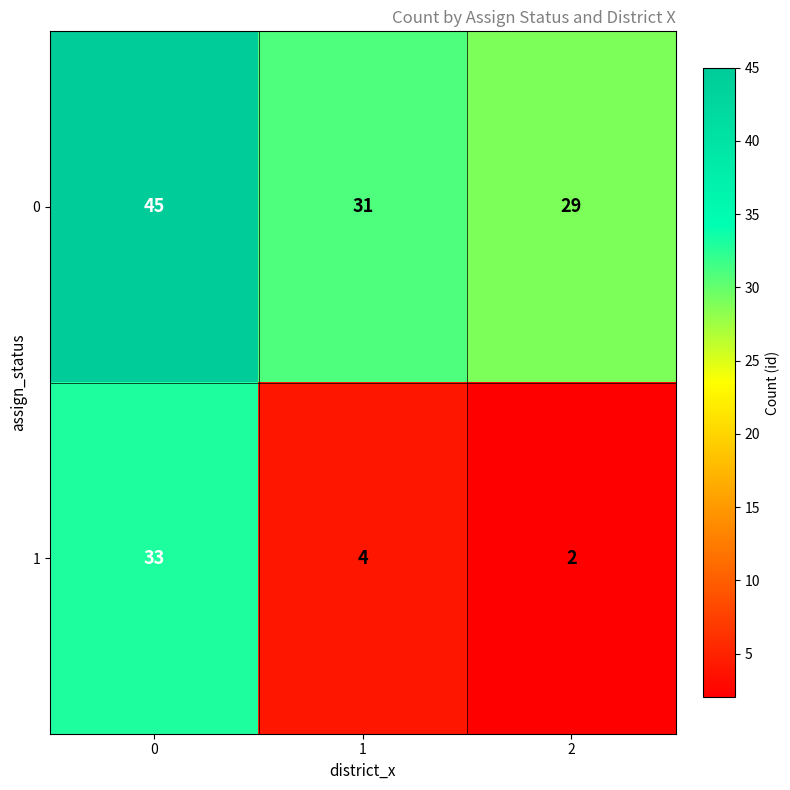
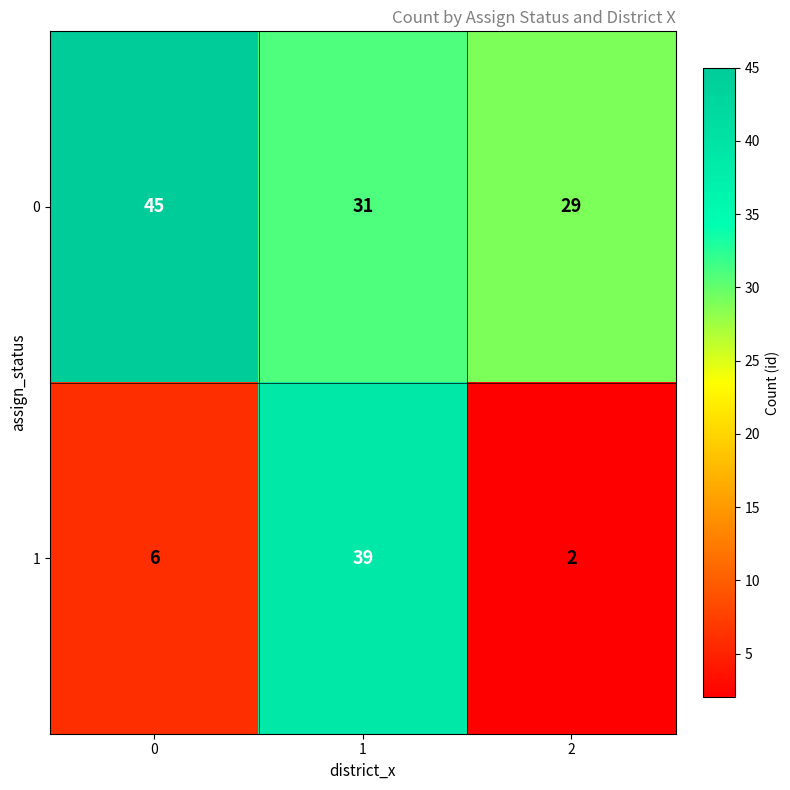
1, 0: 33 -> 6
1, 1: 4 -> 39
